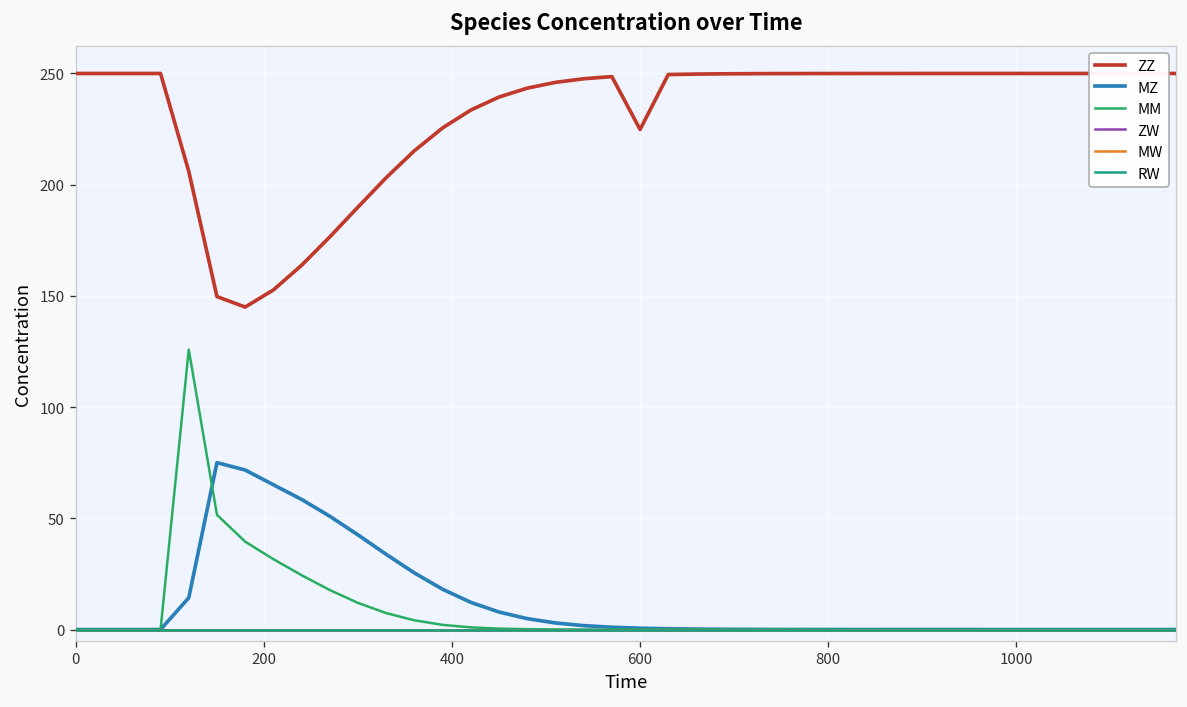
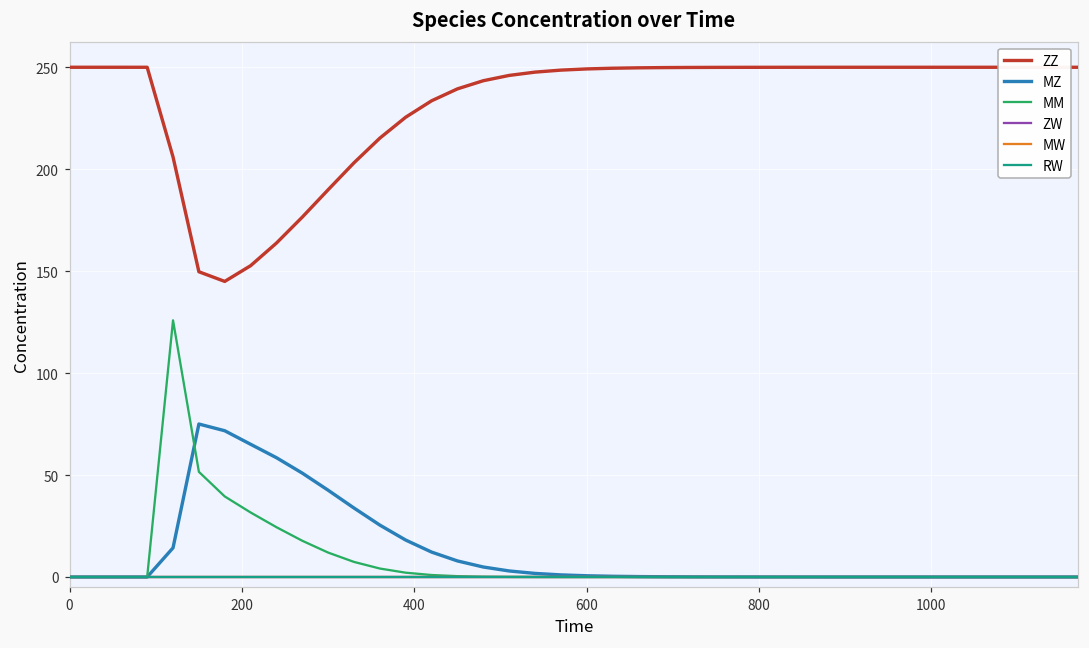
ZZ, 600: 225 -> 249
